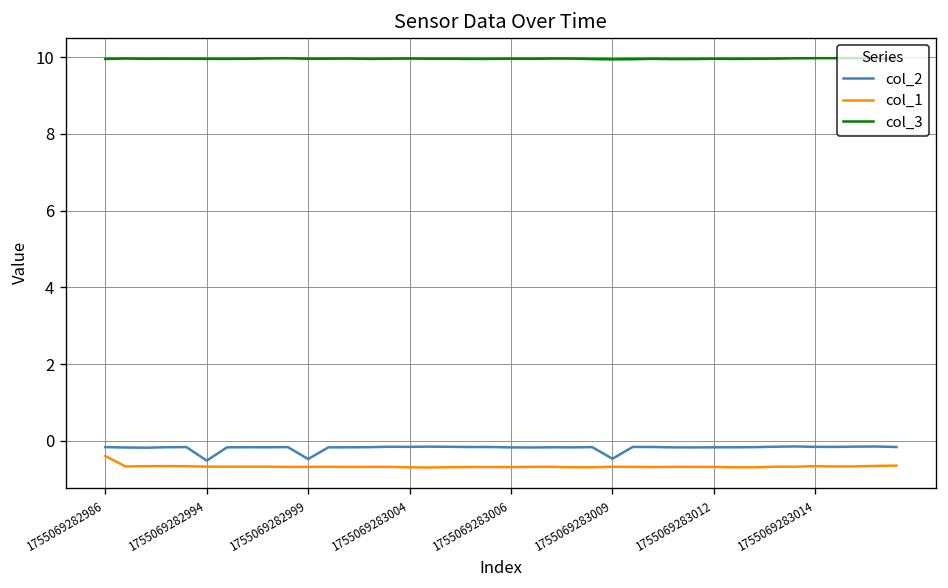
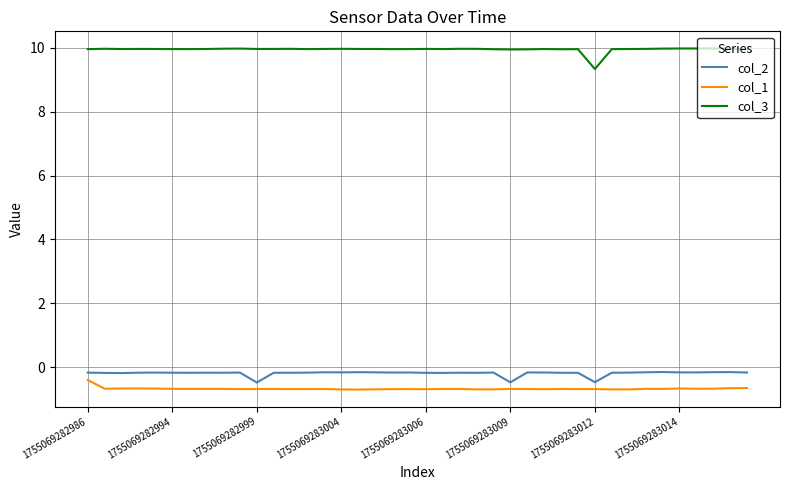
col_2, 1755069282994: -0.5 -> -0.2
col_2, 1755069283012: -0.2 -> -0.5
col_3, 1755069283012: 10.0 -> 9.3
